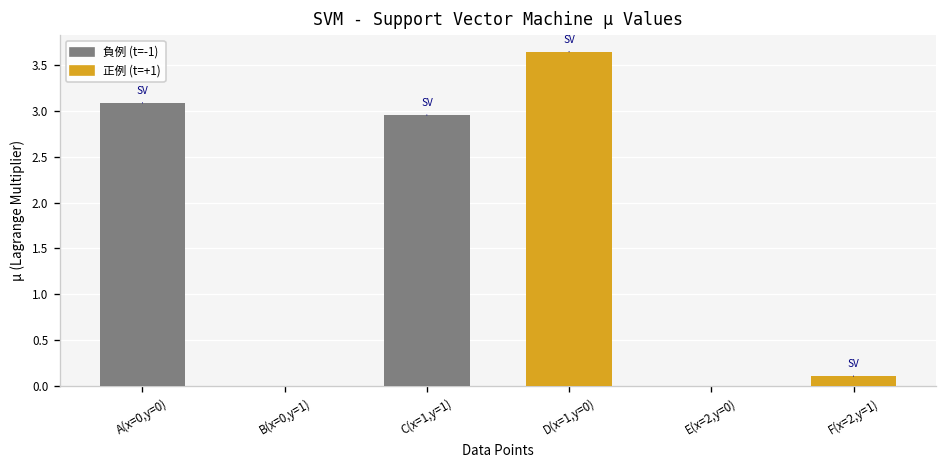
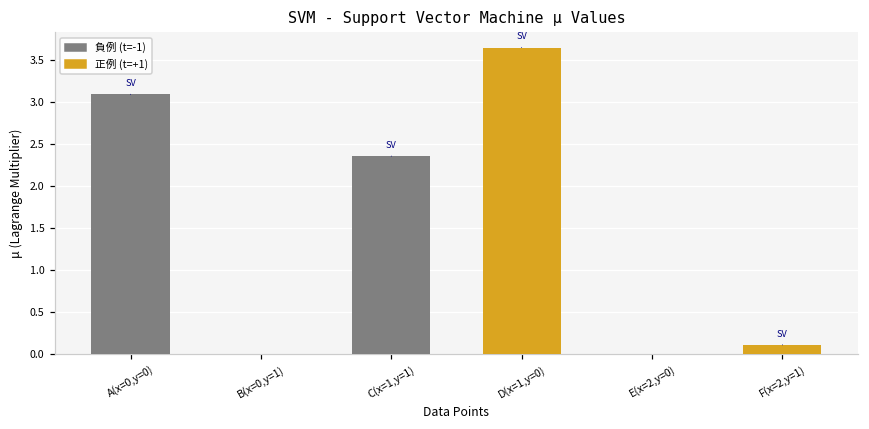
C(x=1,y=1): 3.0 -> 2.4
